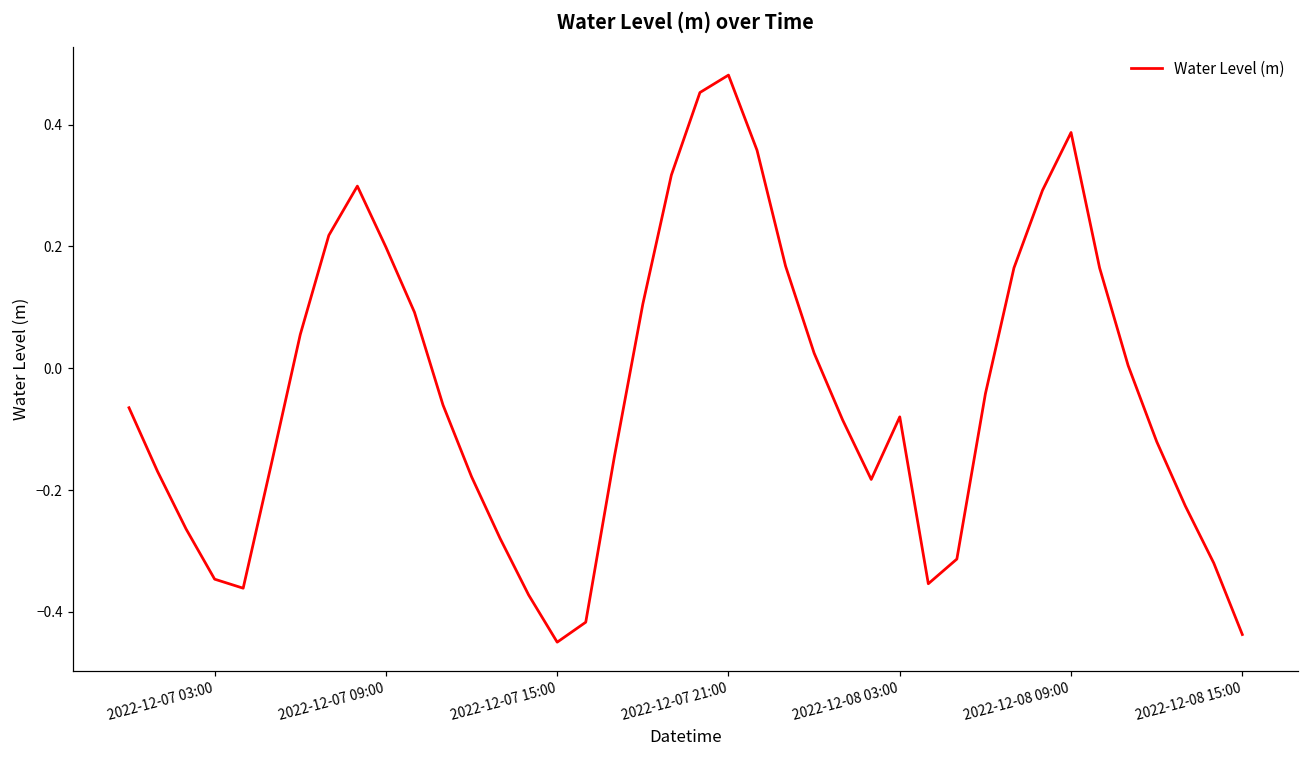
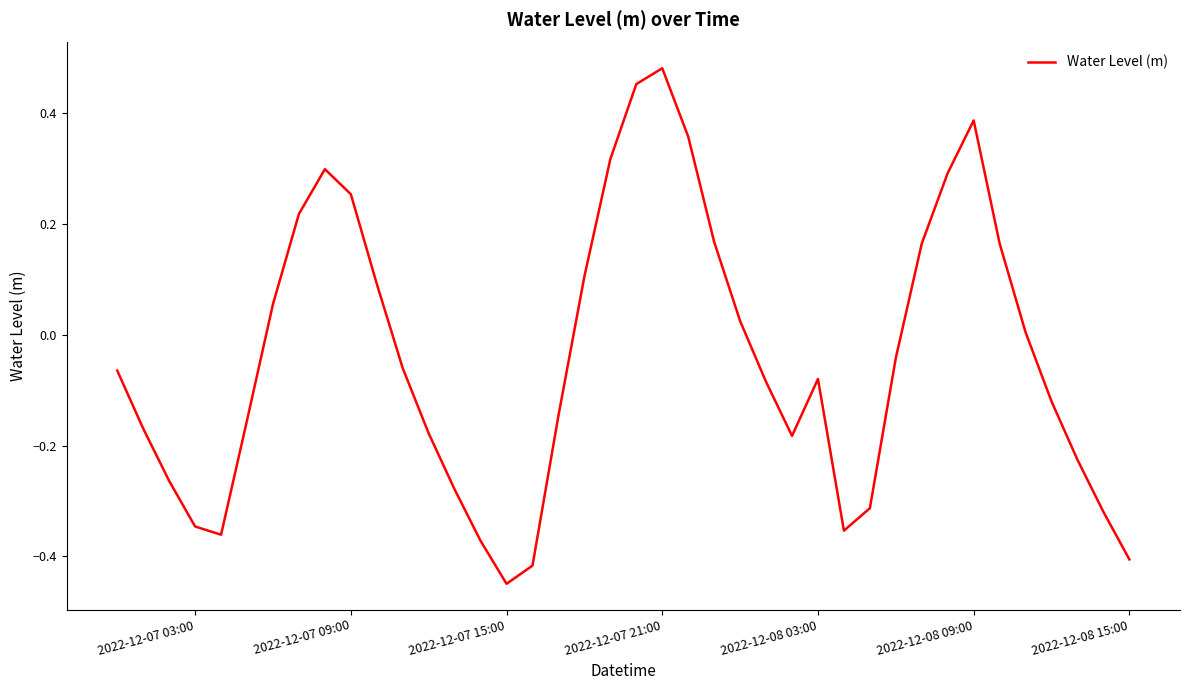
2022-12-07 09:00: 0.20 -> 0.25
2022-12-08 15:00: -0.44 -> -0.41
